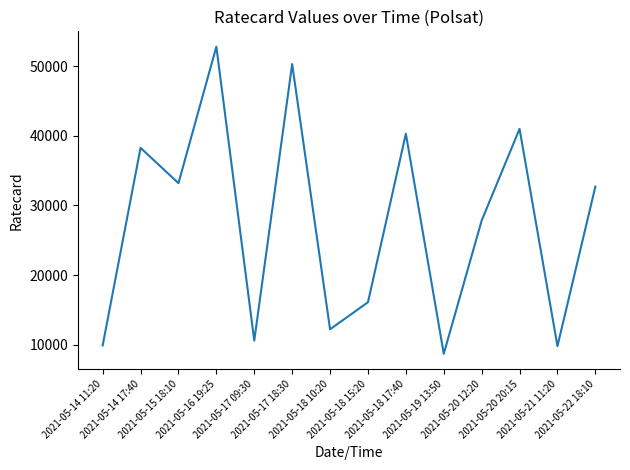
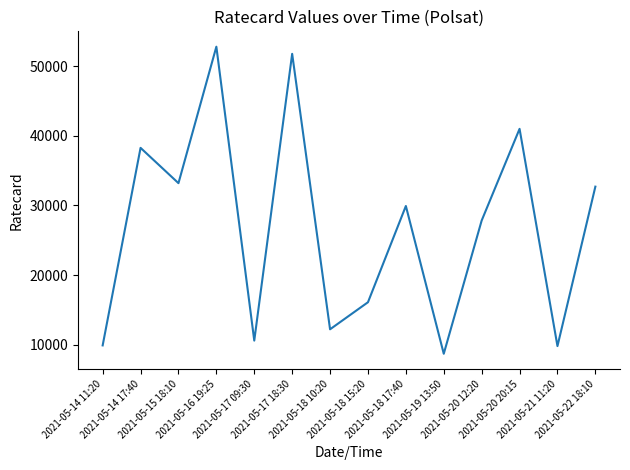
2021-05-17 18:30: 50000 -> 52000
2021-05-18 17:40: 40000 -> 30000
